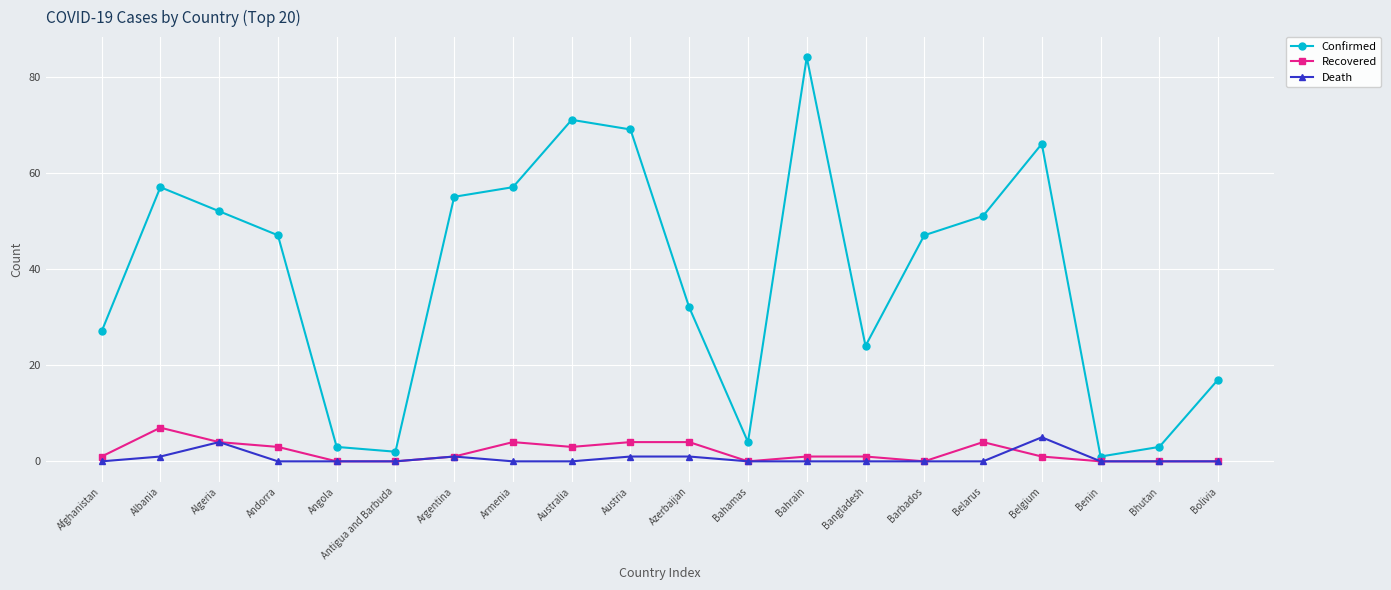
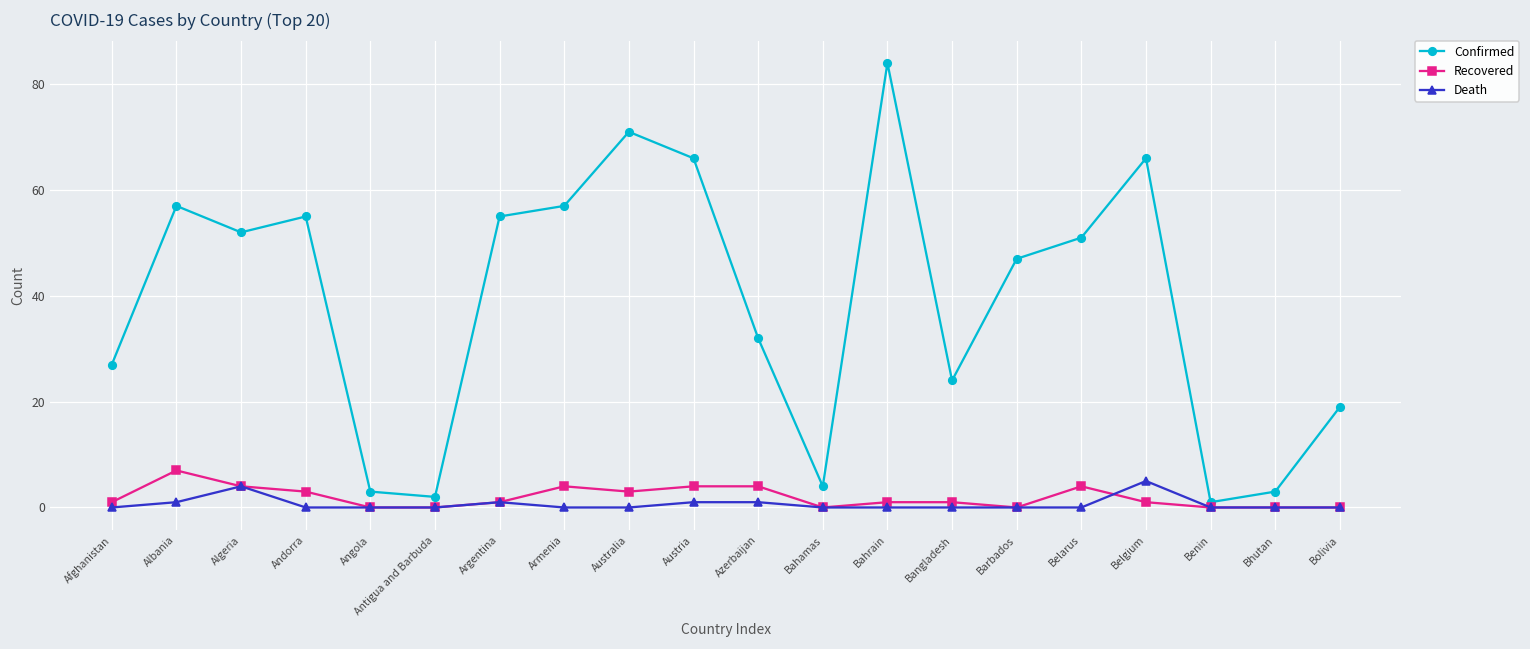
Confirmed, Andorra: 47 -> 55
Confirmed, Austria: 69 -> 66
Confirmed, Bolivia: 17 -> 19
